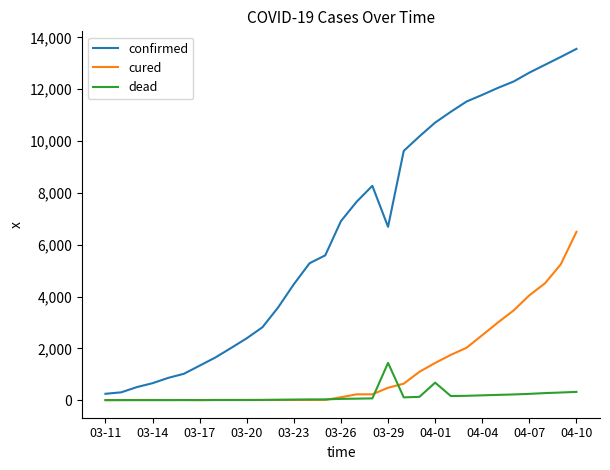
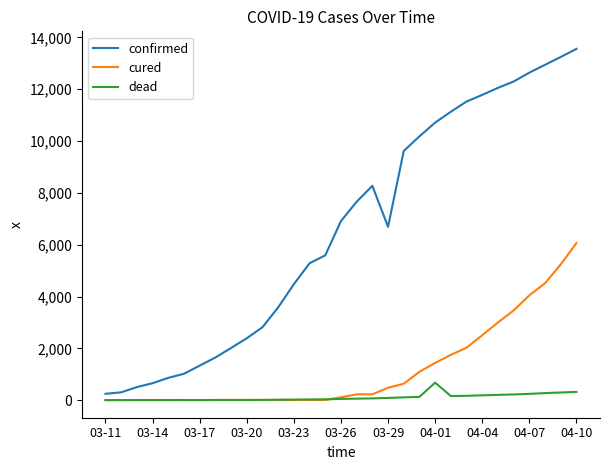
dead, 03-29: 1,400 -> 100
cured, 04-10: 6,500 -> 6,100
